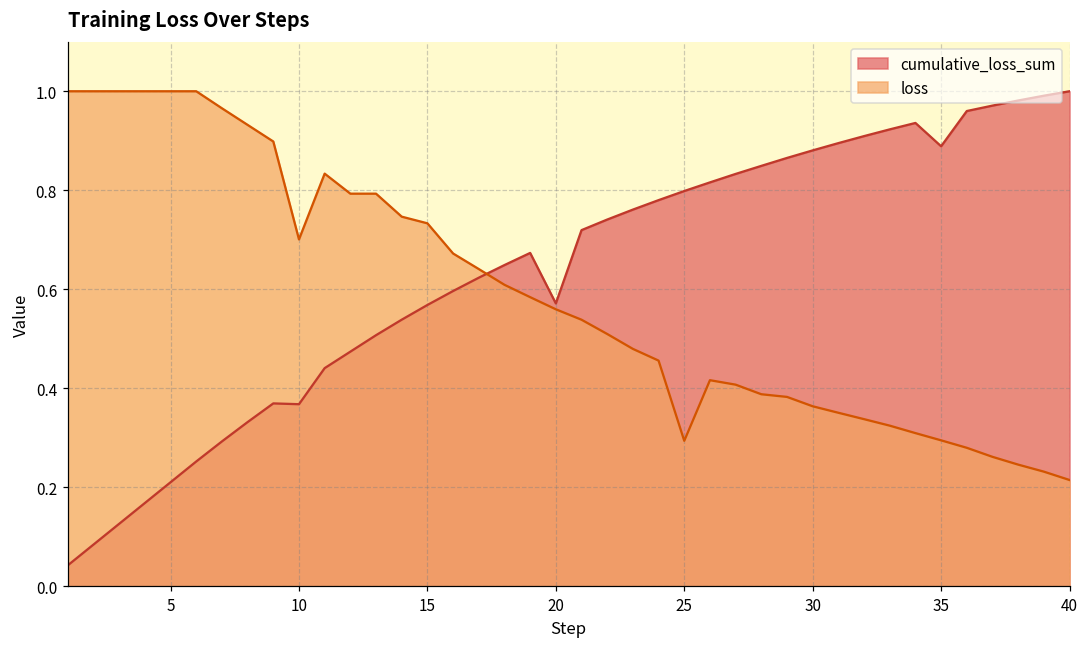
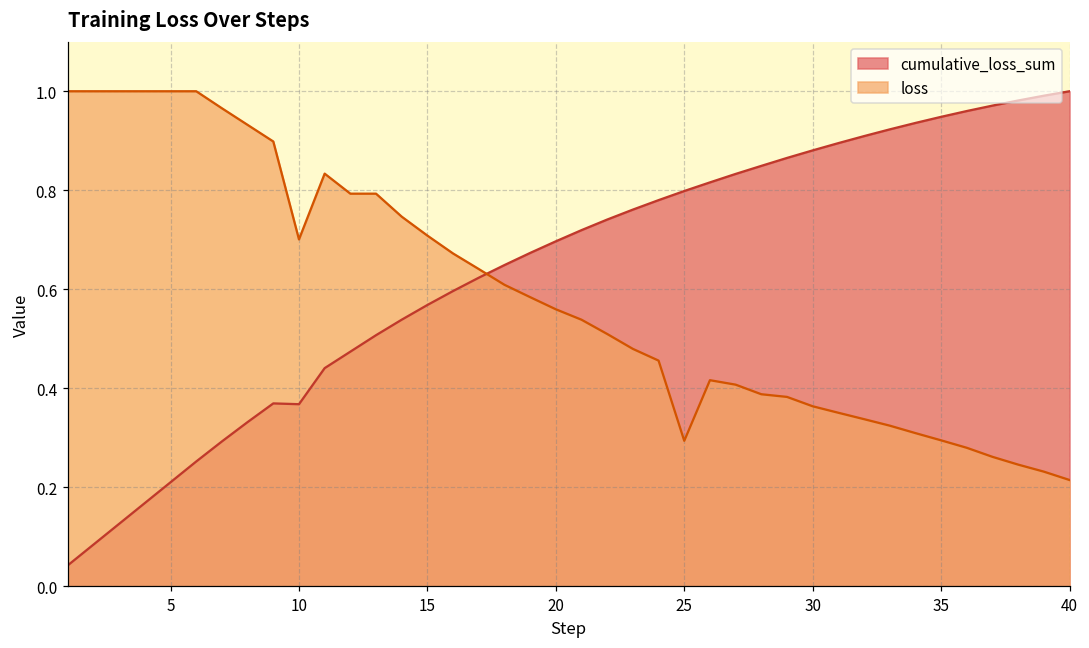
loss, 15: 0.73 -> 0.71
cumulative_loss_sum, 20: 0.57 -> 0.70
cumulative_loss_sum, 35: 0.89 -> 0.95
